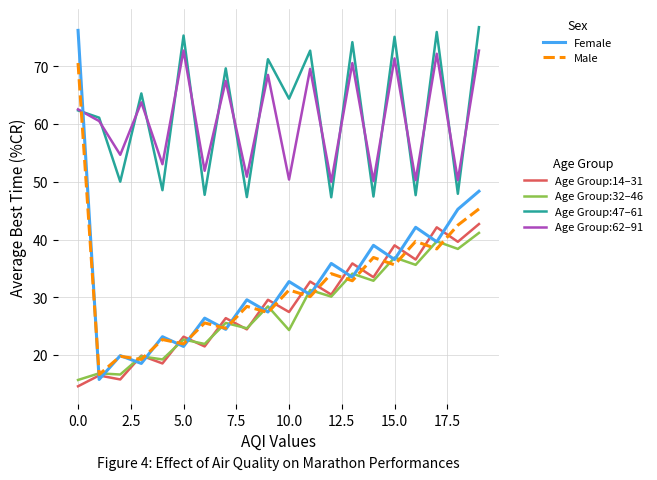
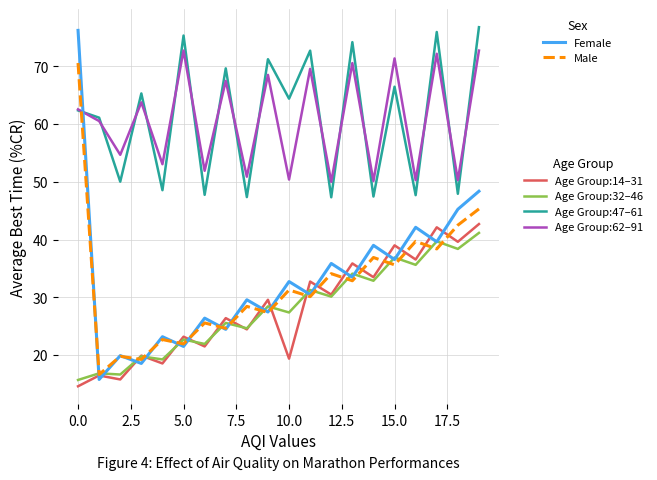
Age Group:14–31, 10.0: 27 -> 19
Age Group:32–46, 10.0: 24 -> 27
Age Group:47–61, 15.0: 75 -> 66
